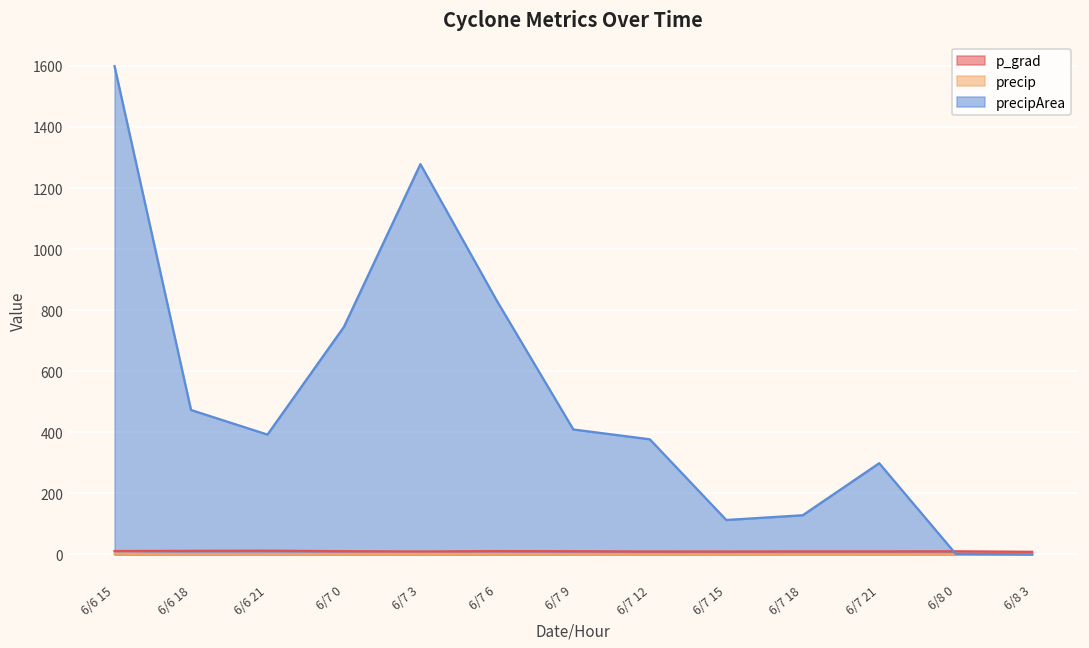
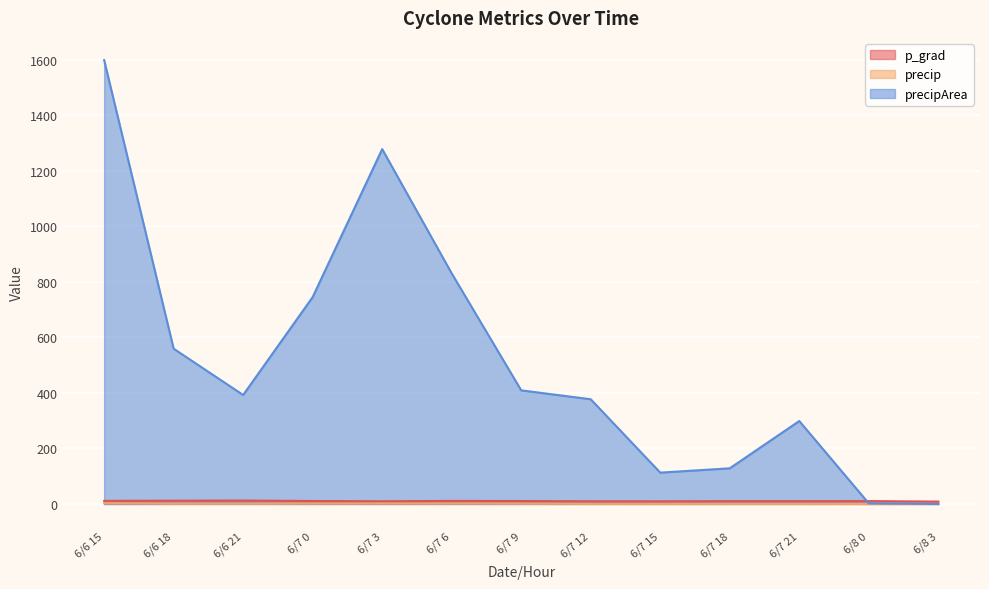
precipArea, 6/6 18: 470 -> 560
